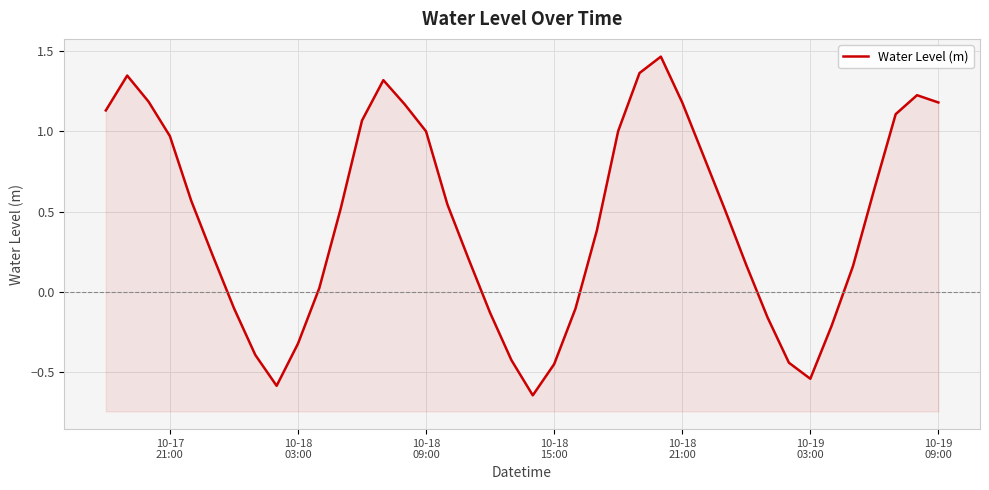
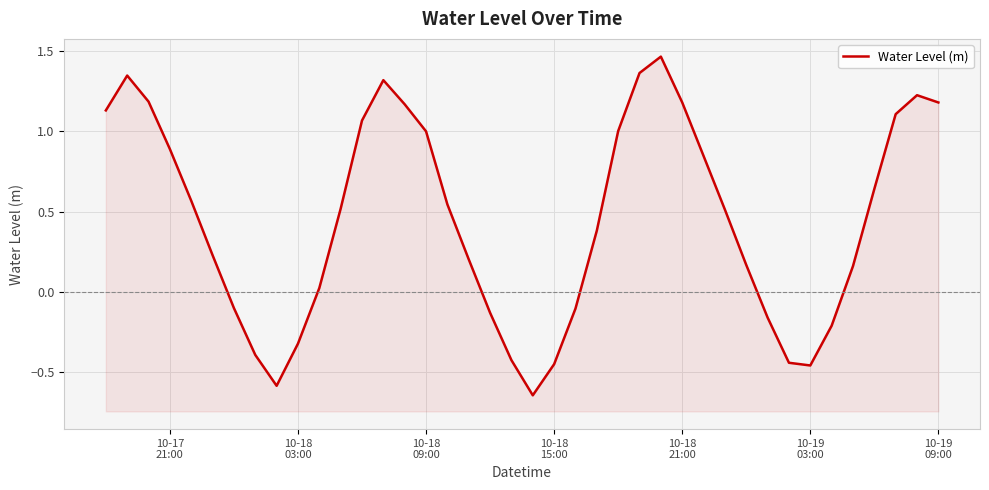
10-17 21:00: 0.97 -> 0.89
10-19 03:00: -0.54 -> -0.46
